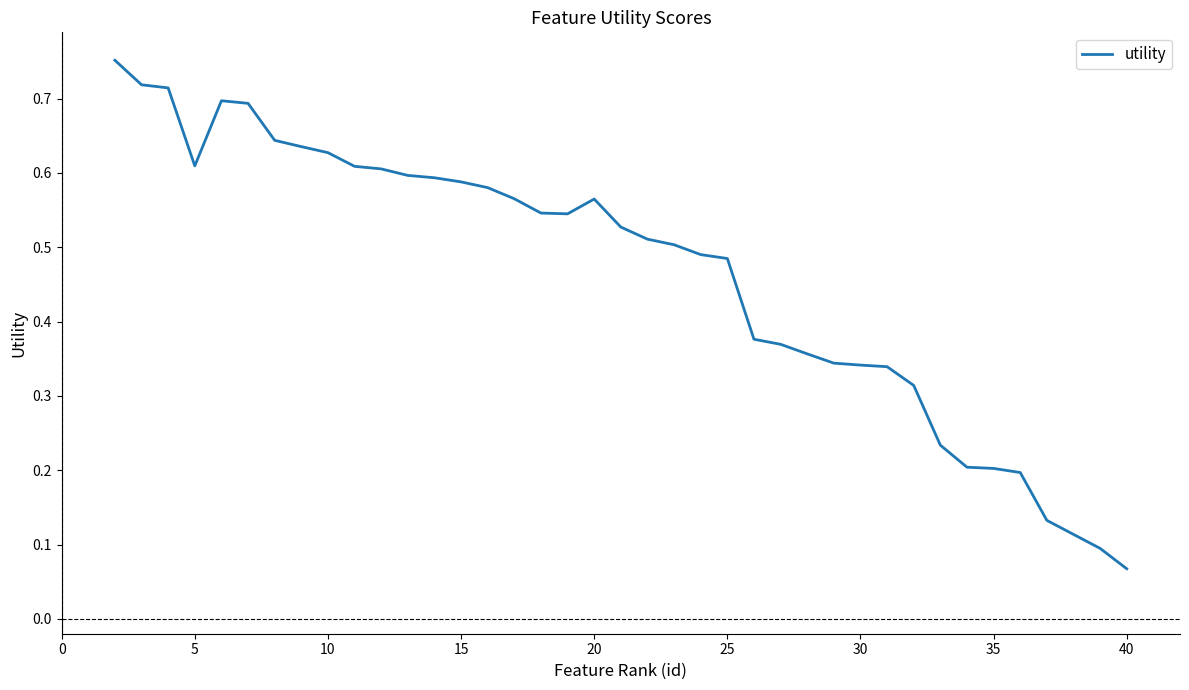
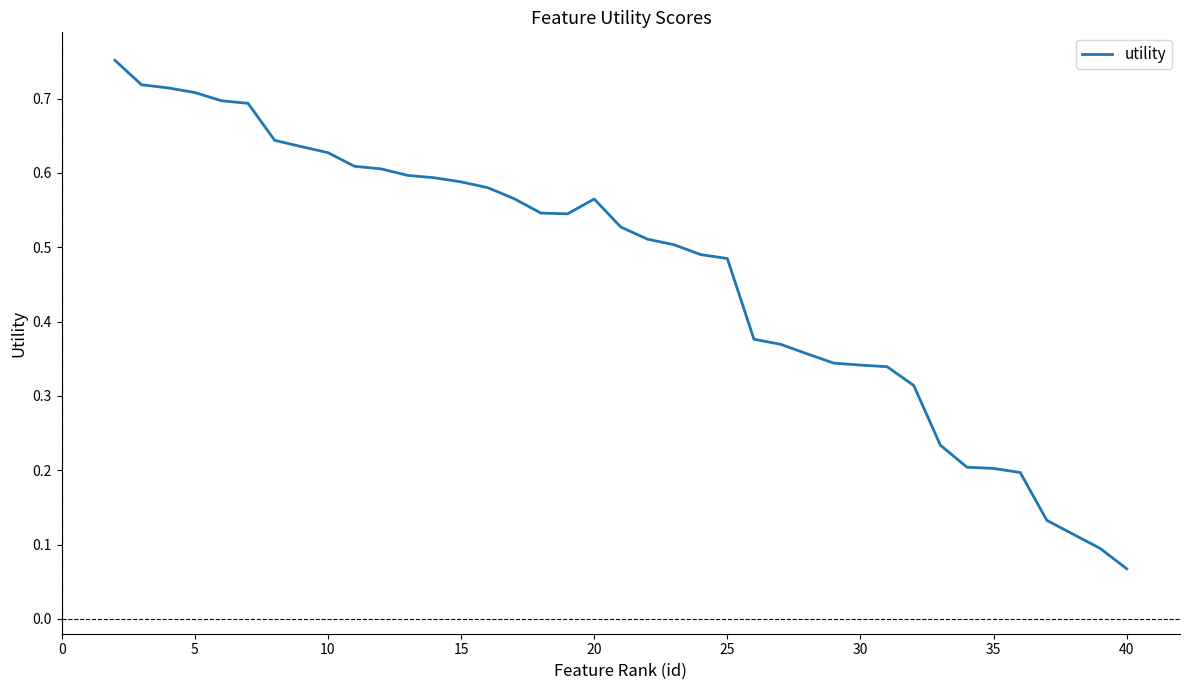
5: 0.61 -> 0.71
